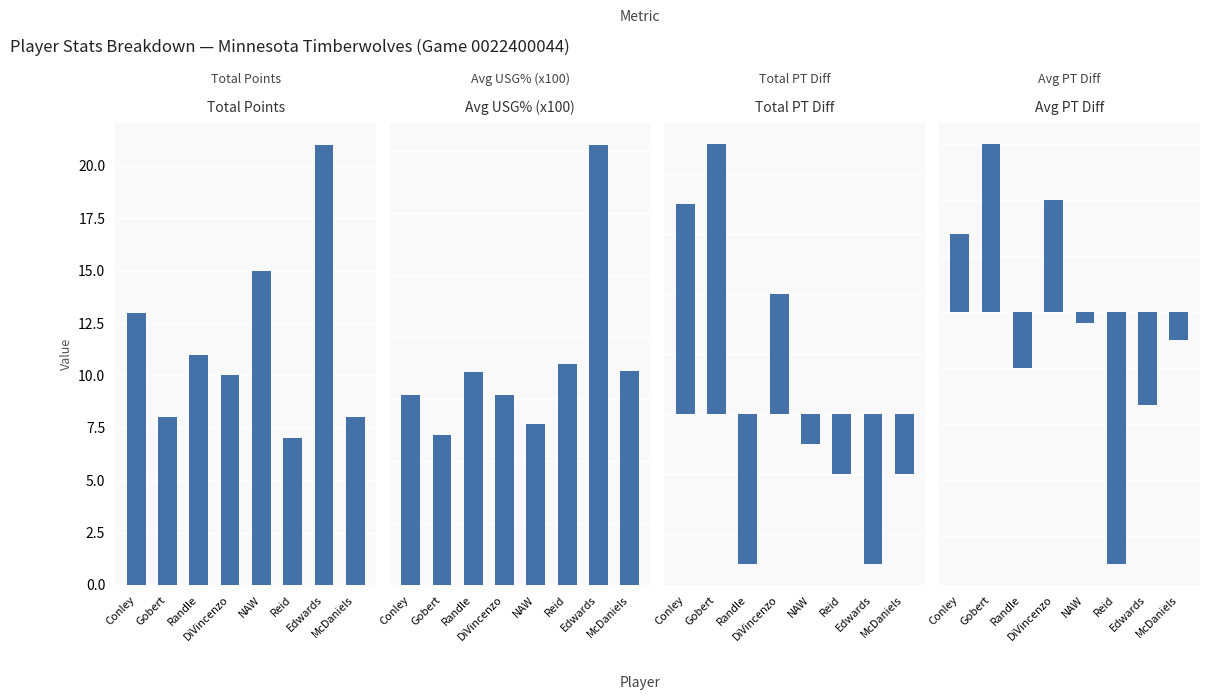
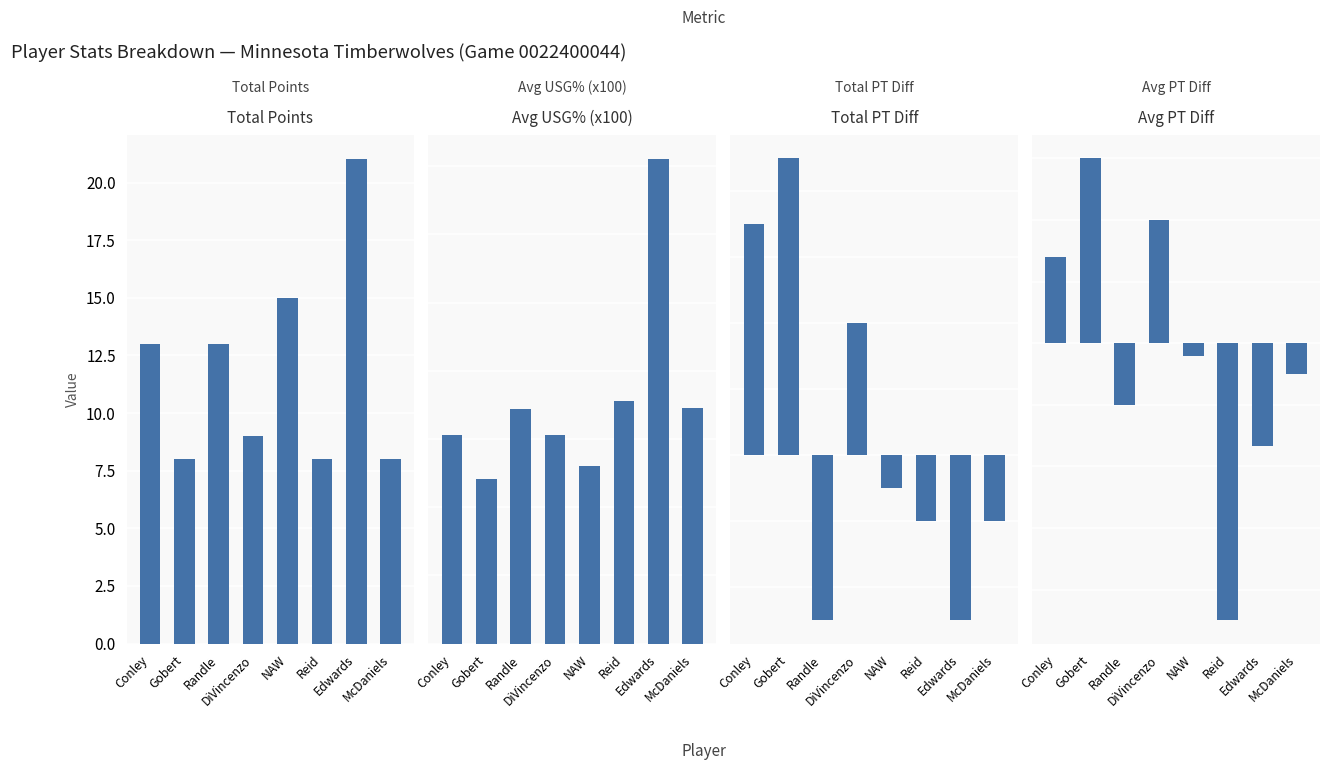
Total Points, Randle: 11 -> 13
Total Points, DiVincenzo: 10 -> 9
Total Points, Reid: 7 -> 8
